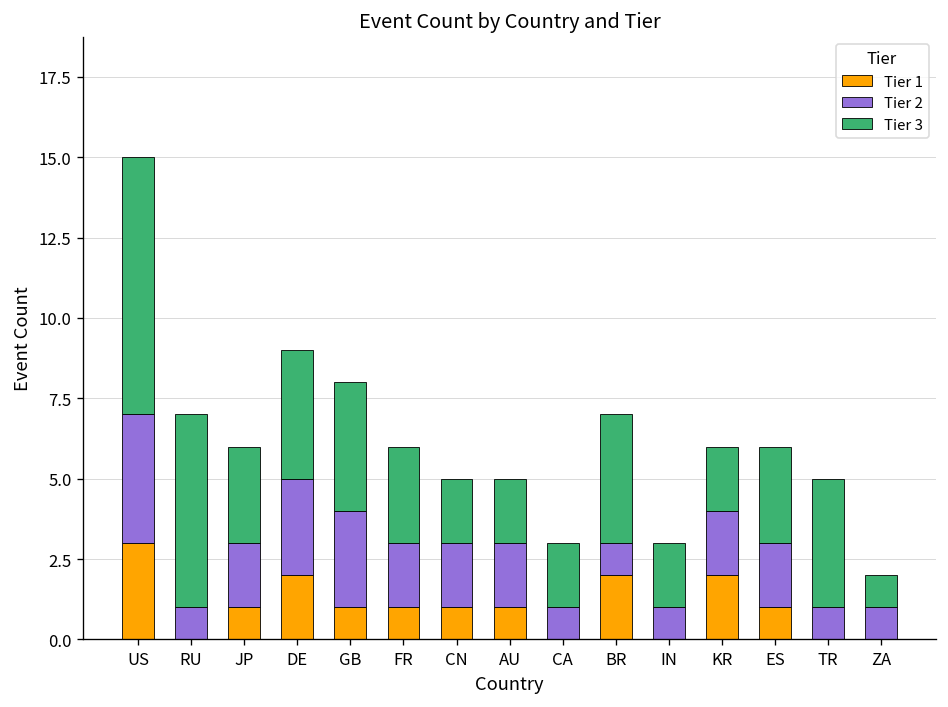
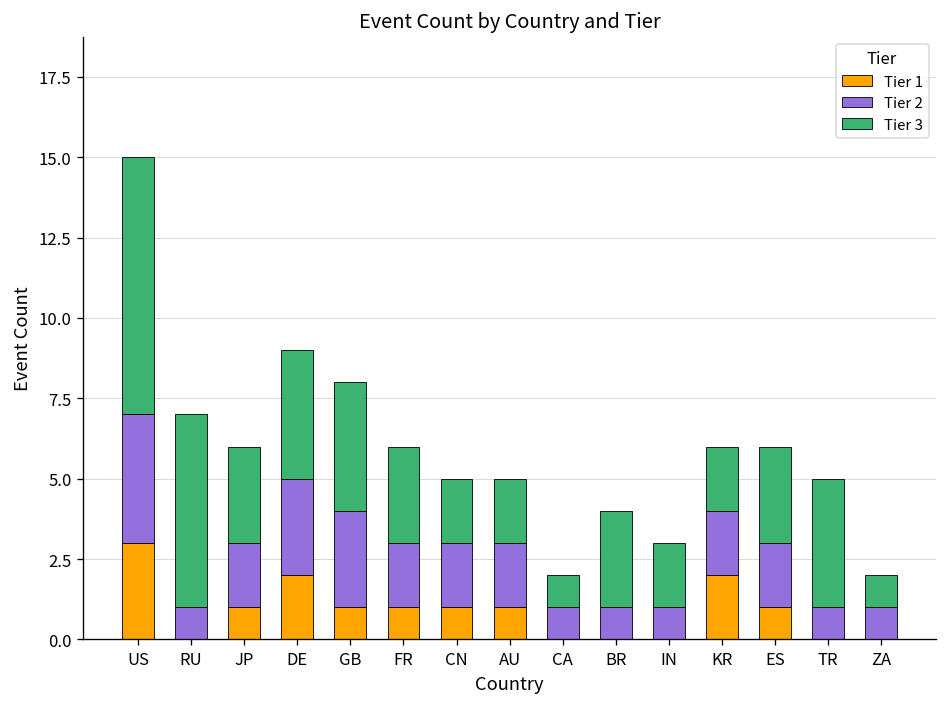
Tier 3, CA: 2 -> 1
Tier 1, BR: 2 -> 0
Tier 3, BR: 4 -> 3
